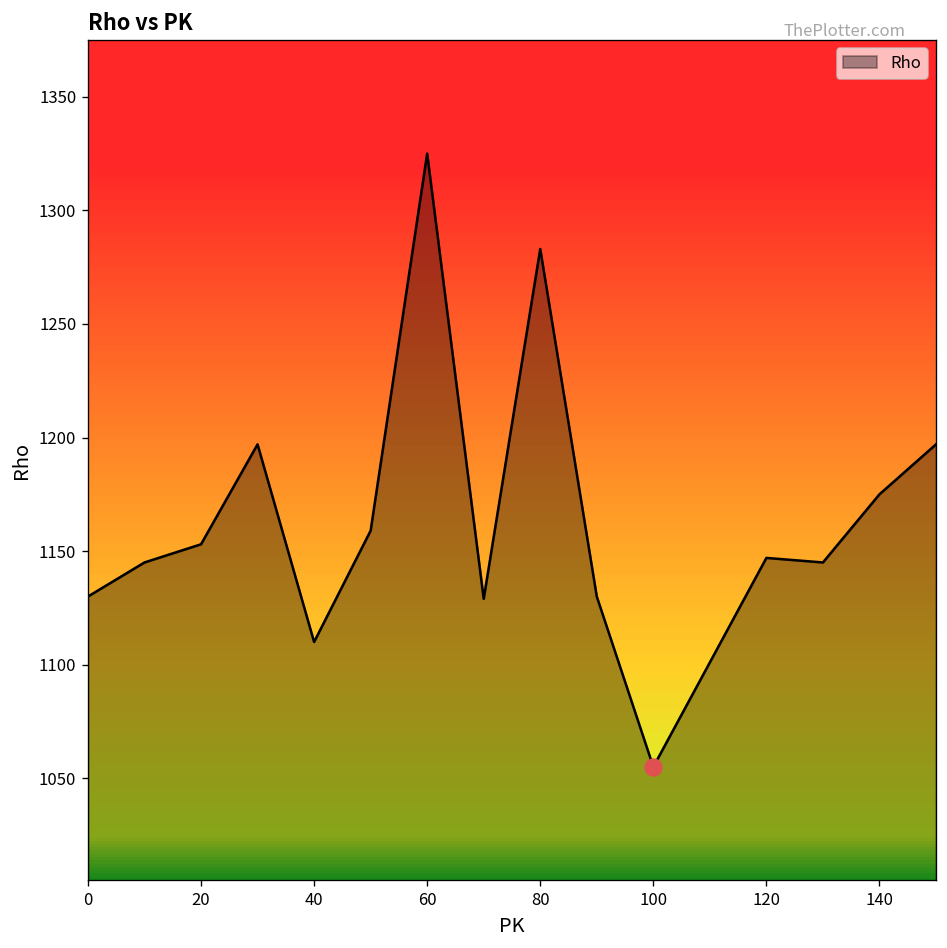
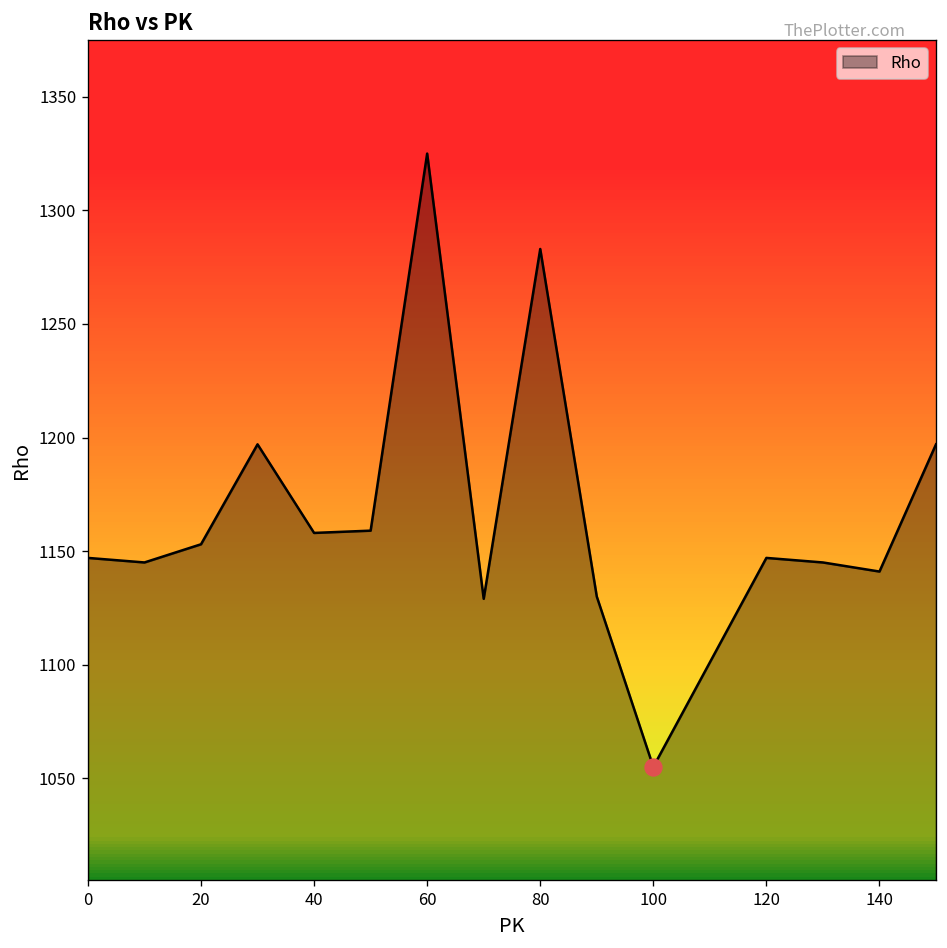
Rho, 0: 1130 -> 1147
Rho, 40: 1110 -> 1158
Rho, 140: 1175 -> 1141
